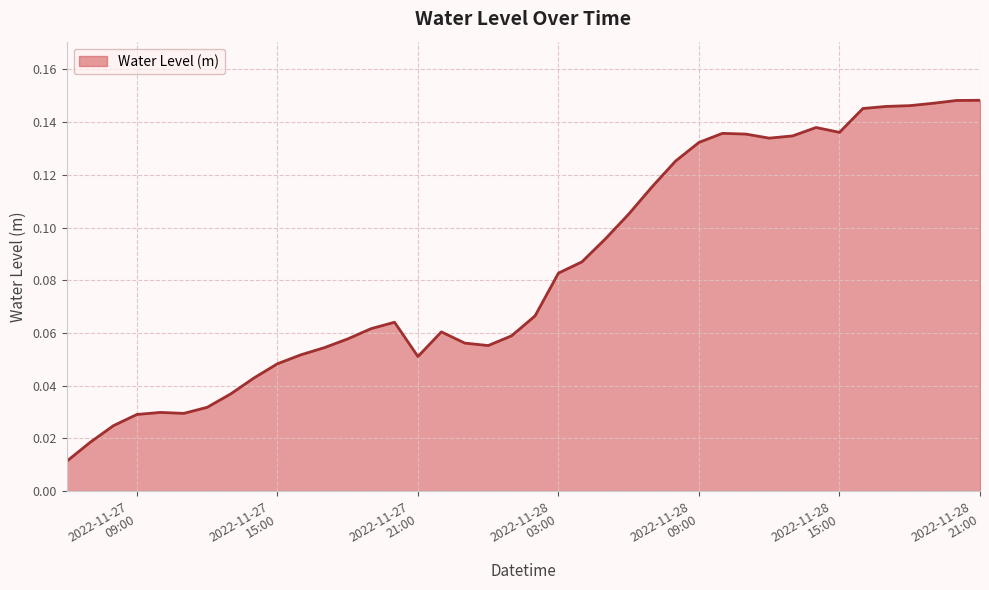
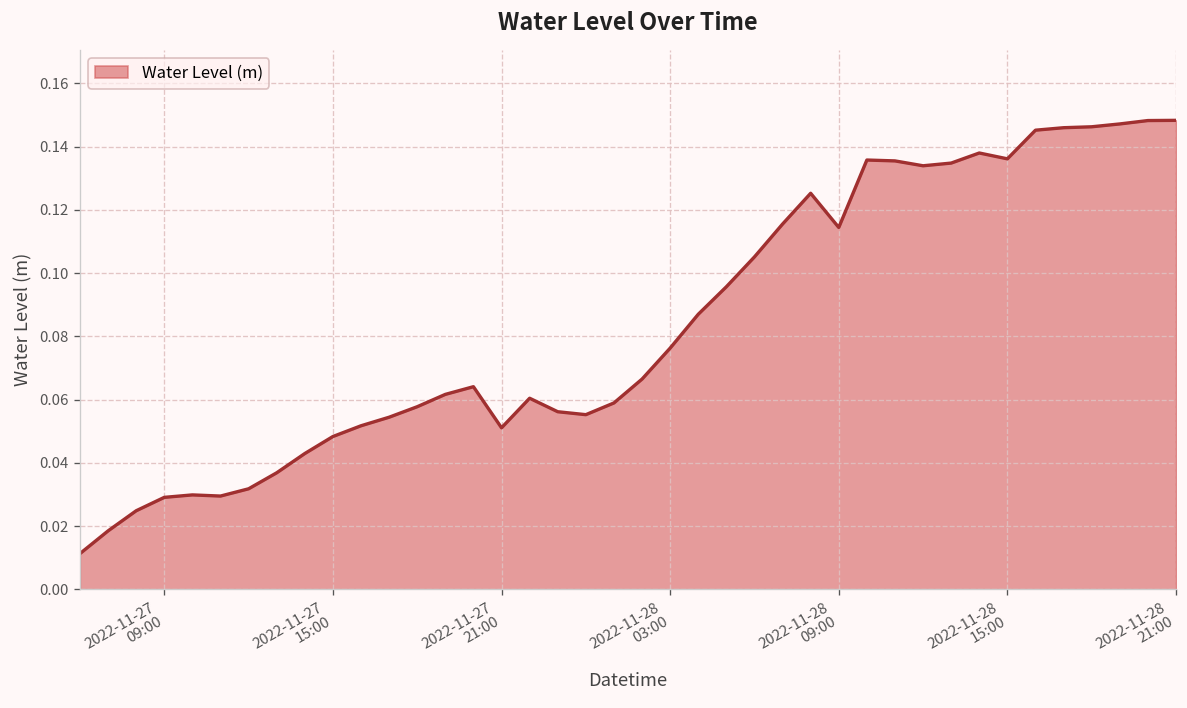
2022-11-28 03:00: 0.083 -> 0.076
2022-11-28 09:00: 0.132 -> 0.114
